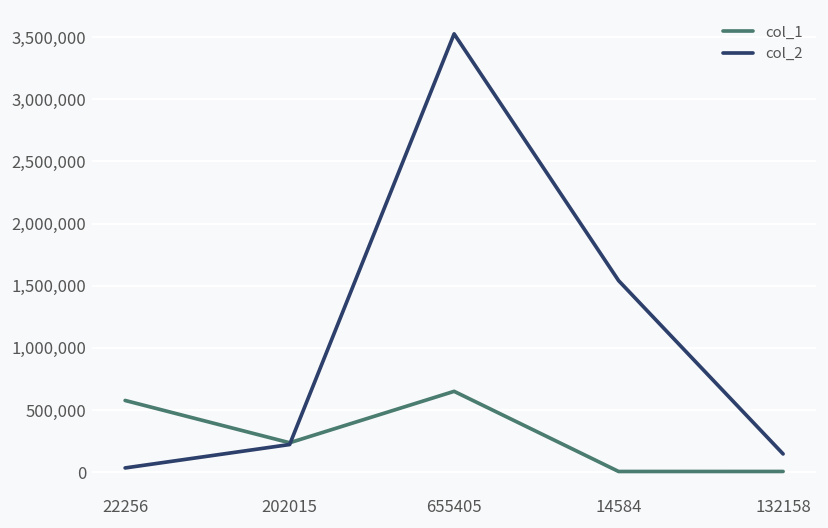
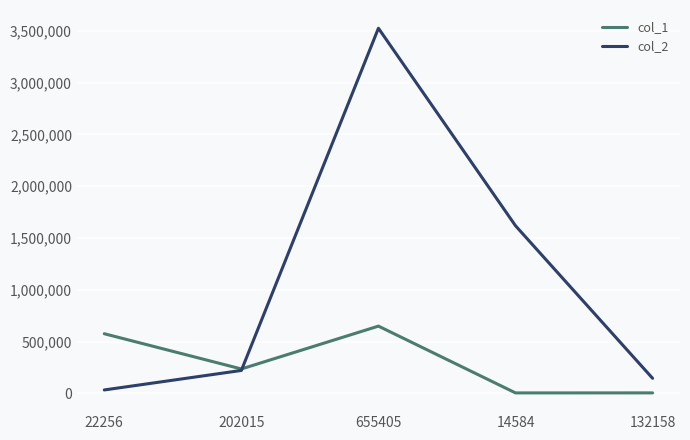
col_2, 14584: 1,540,000 -> 1,620,000
